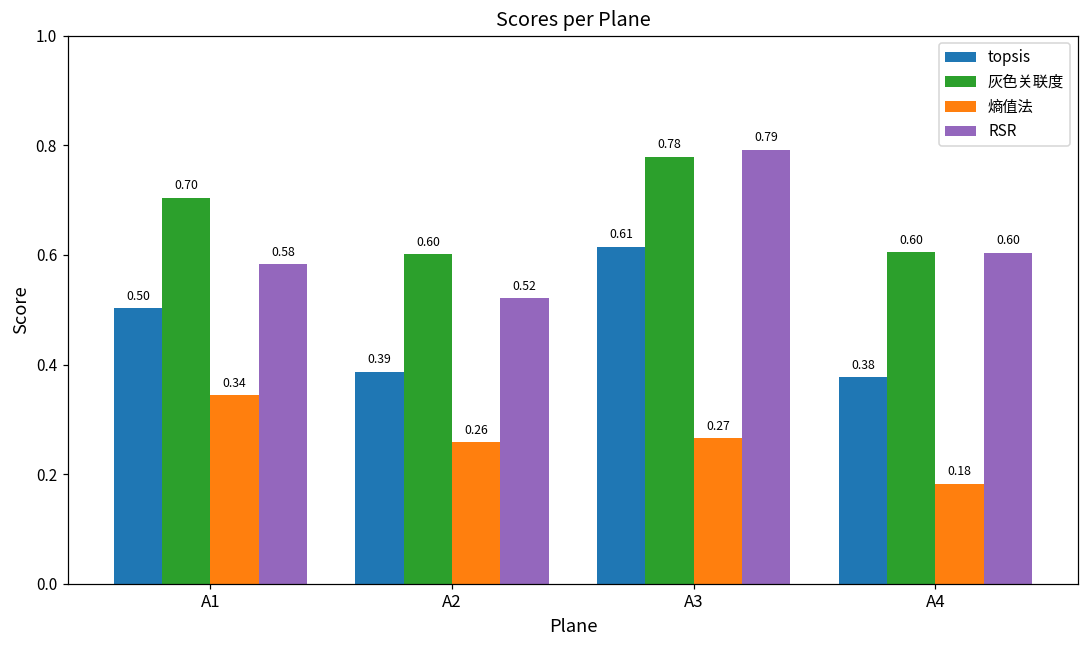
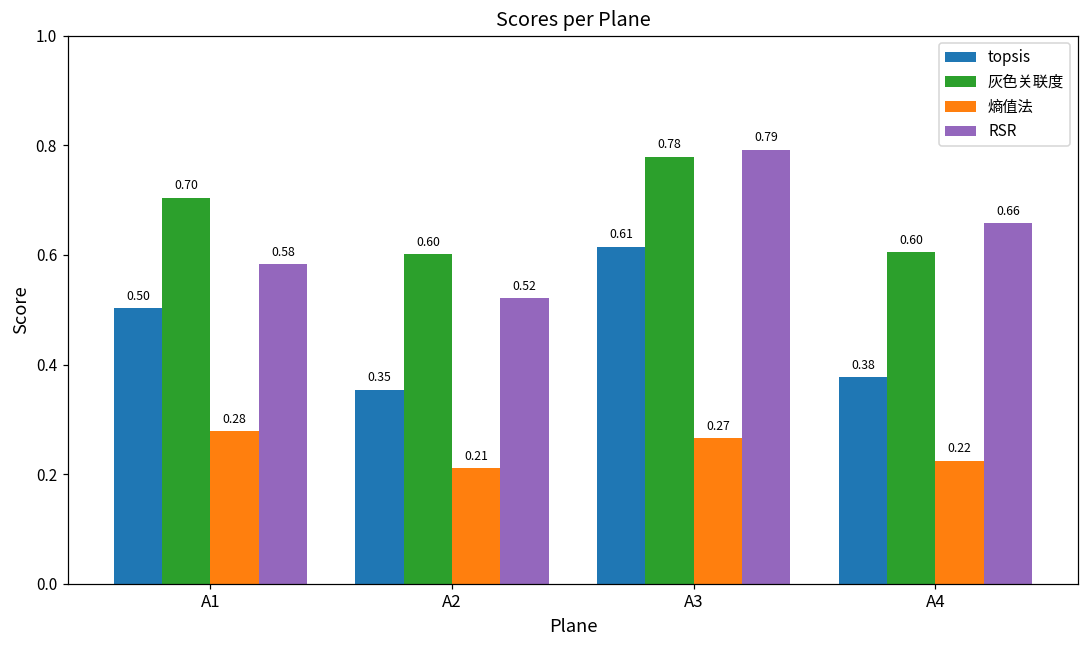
熵值法, A1: 0.34 -> 0.28
topsis, A2: 0.39 -> 0.35
熵值法, A2: 0.26 -> 0.21
熵值法, A4: 0.18 -> 0.22
RSR, A4: 0.60 -> 0.66
